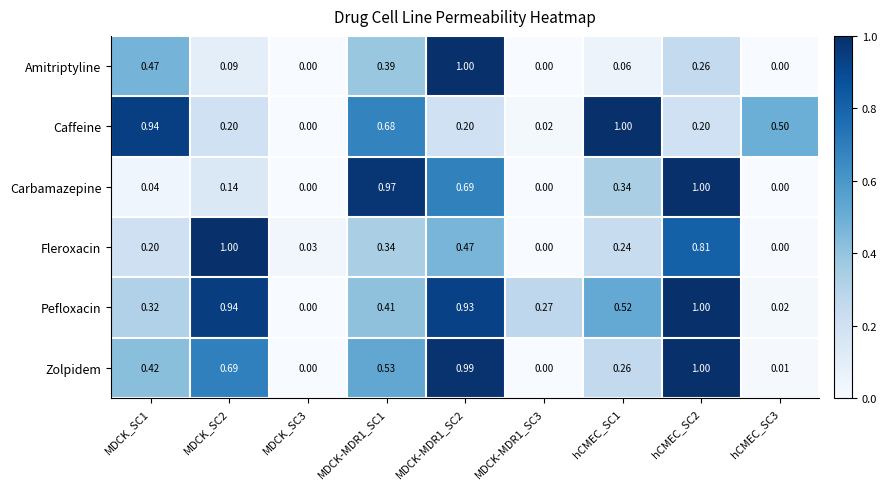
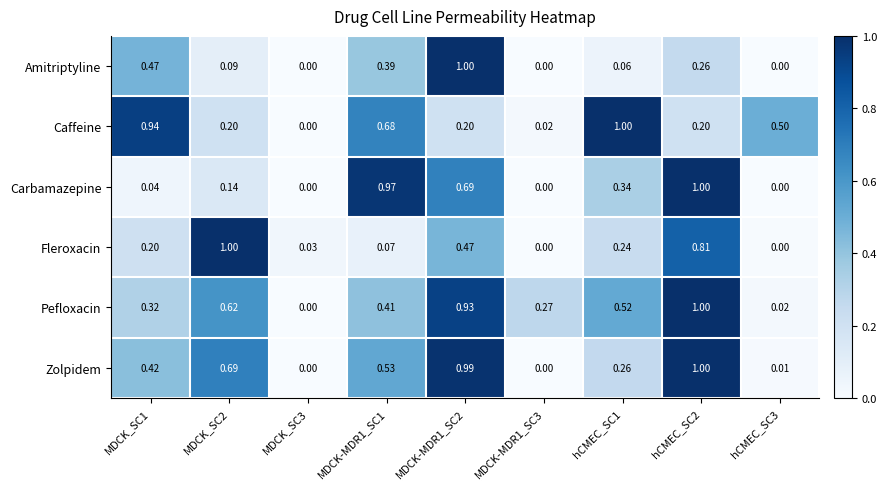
Fleroxacin, MDCK-MDR1_SC1: 0.34 -> 0.07
Pefloxacin, MDCK_SC2: 0.94 -> 0.62
